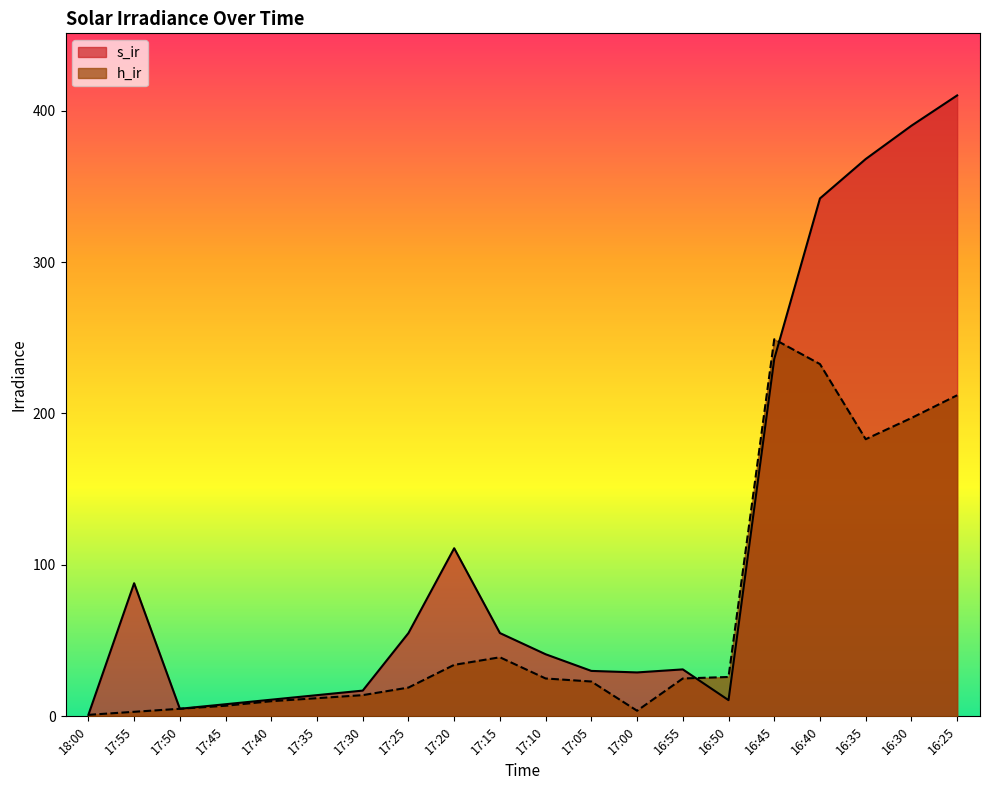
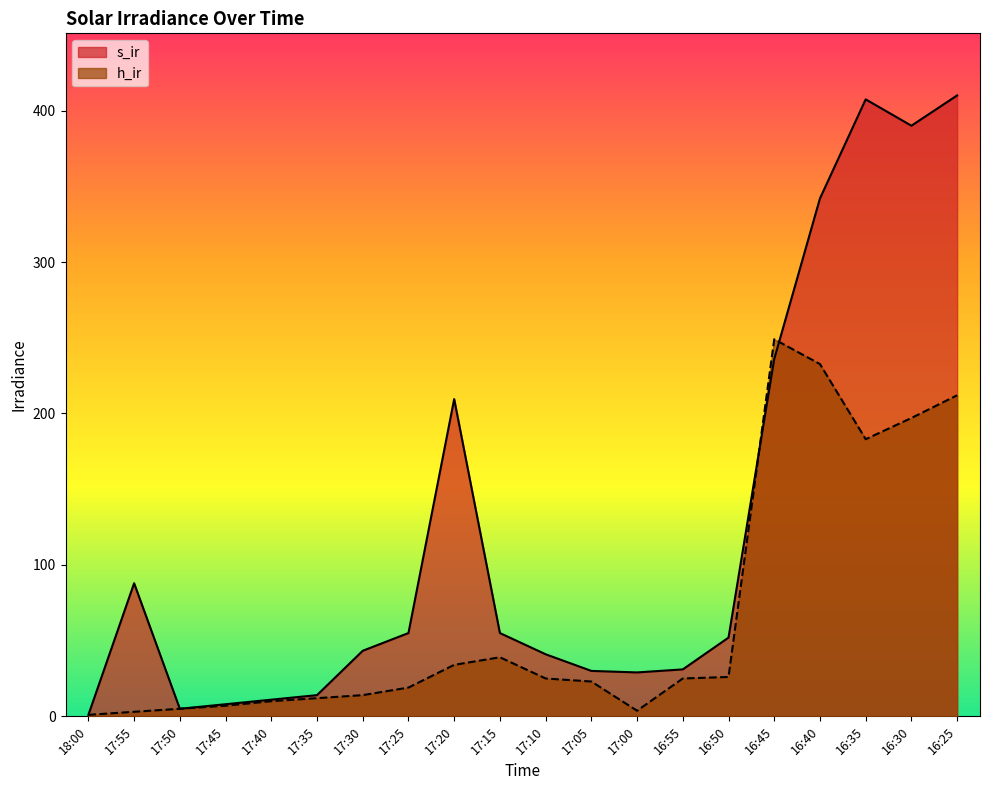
s_ir, 17:30: 17 -> 43
s_ir, 17:20: 111 -> 210
s_ir, 16:50: 11 -> 52
s_ir, 16:35: 368 -> 407
